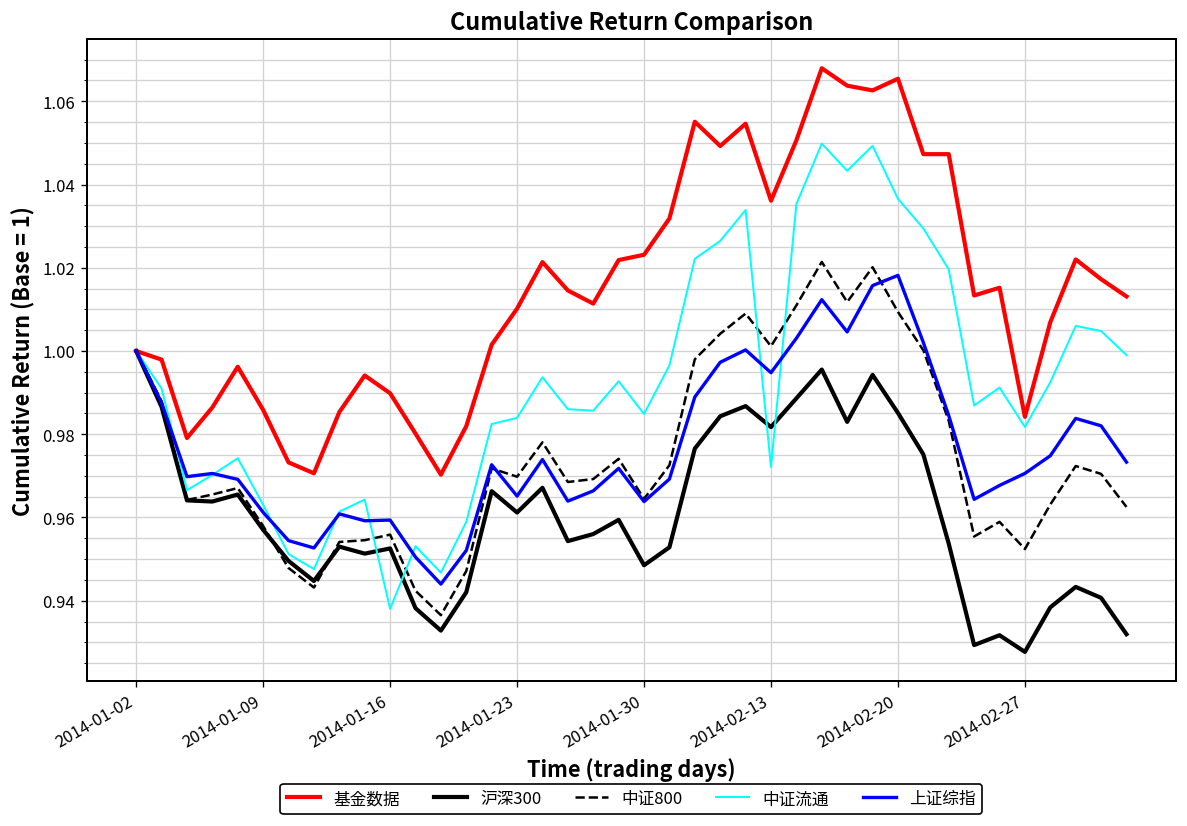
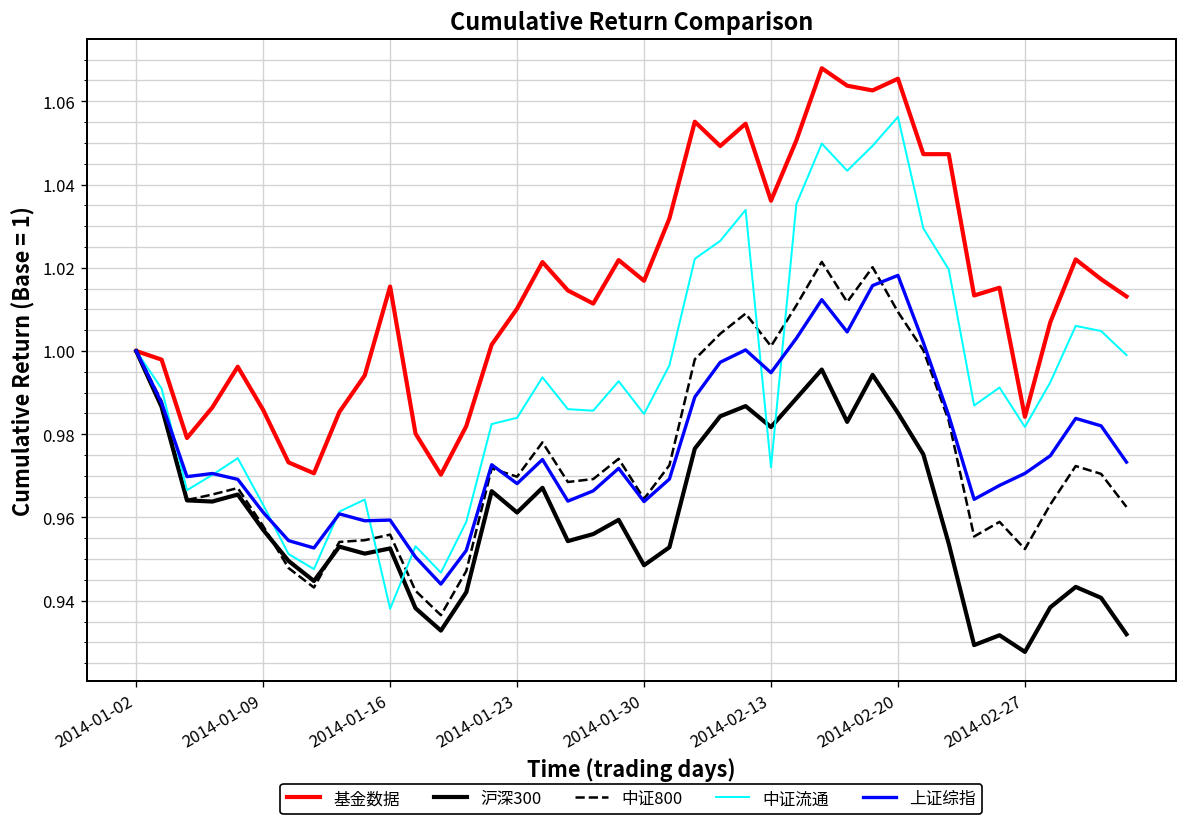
基金数据, 2014-01-16: 0.990 -> 1.015
上证综指, 2014-01-23: 0.965 -> 0.968
基金数据, 2014-01-30: 1.023 -> 1.017
中证流通, 2014-02-20: 1.037 -> 1.056
